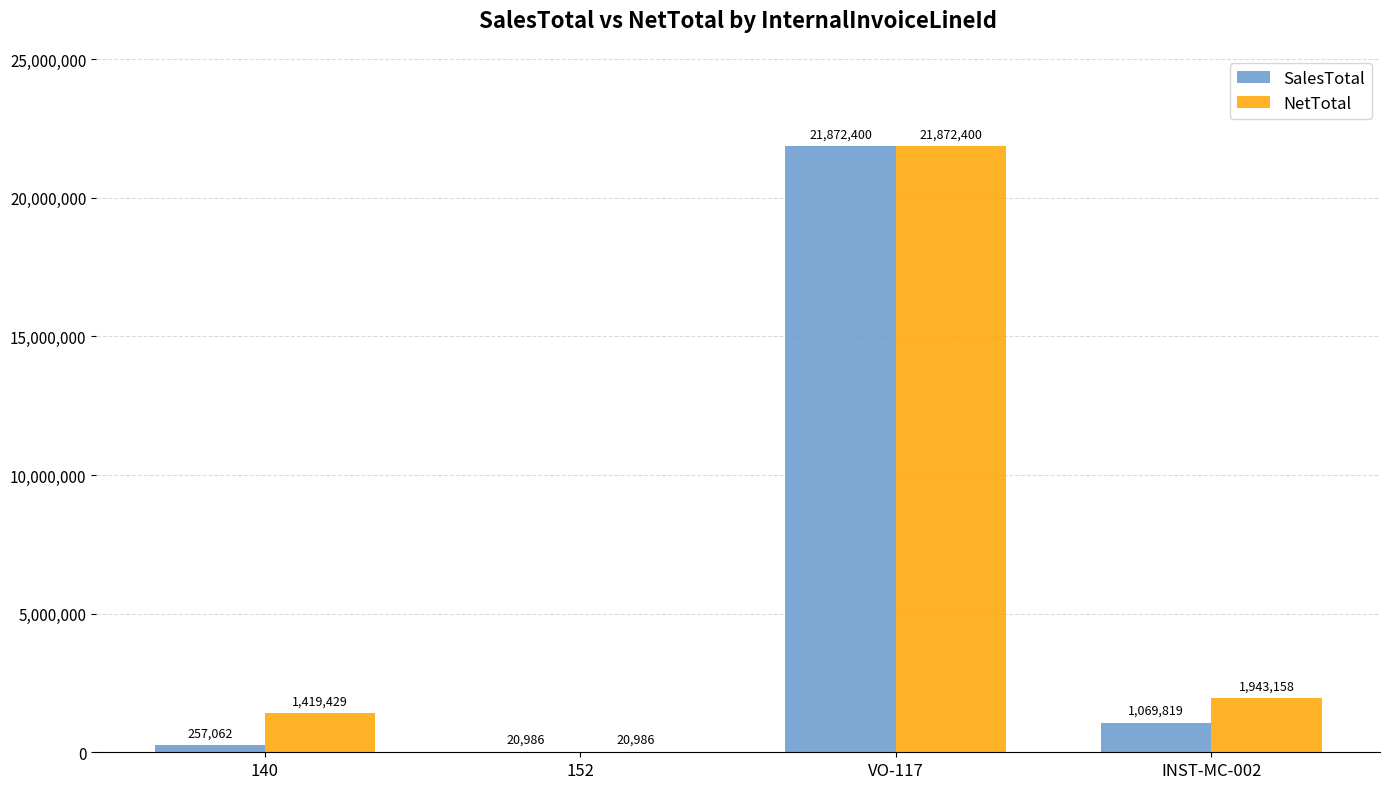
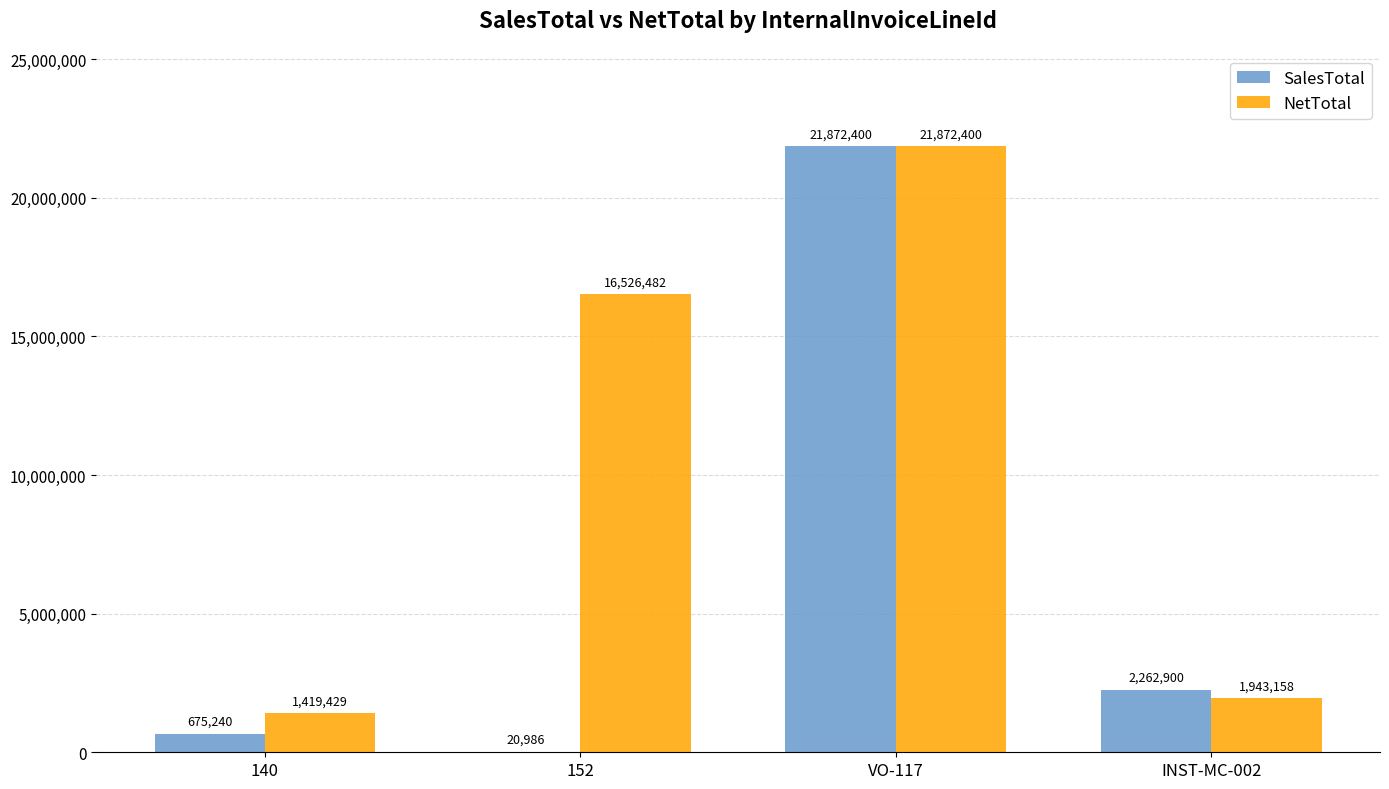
SalesTotal, 140: 257,062 -> 675,240
NetTotal, 152: 20,986 -> 16,526,482
SalesTotal, INST-MC-002: 1,069,819 -> 2,262,900
